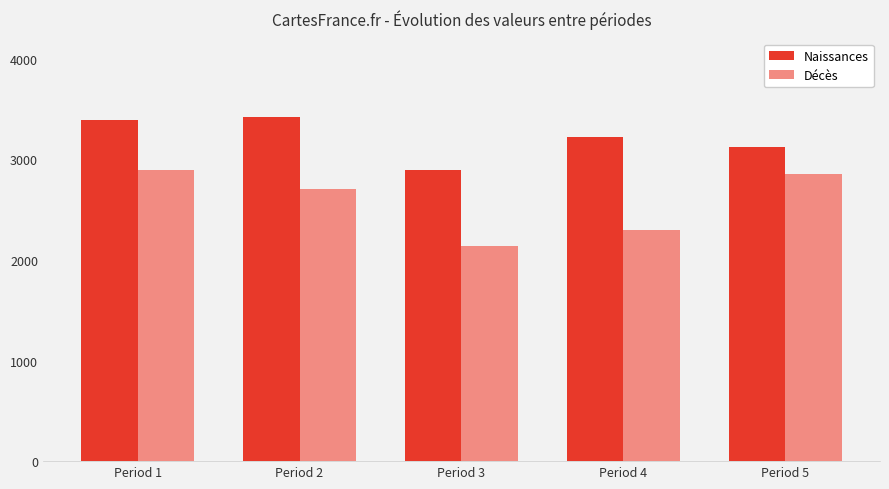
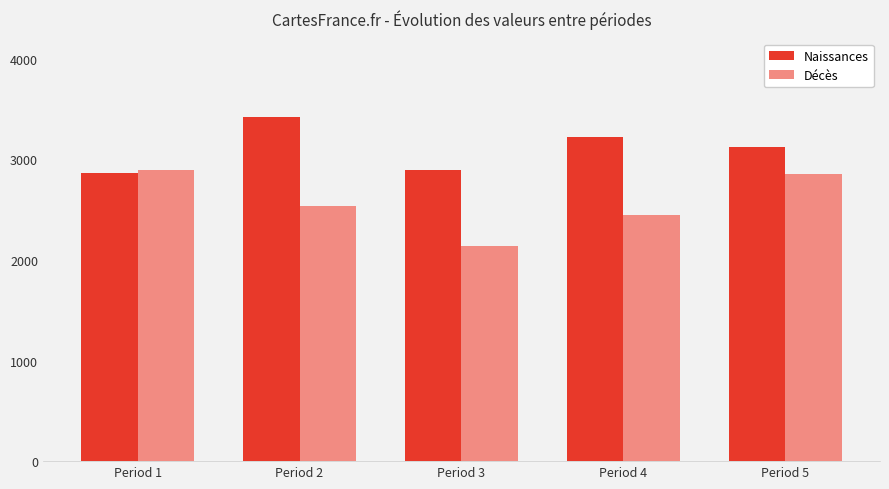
Naissances, Period 1: 3390 -> 2860
Décès, Period 2: 2700 -> 2530
Décès, Period 4: 2300 -> 2450
